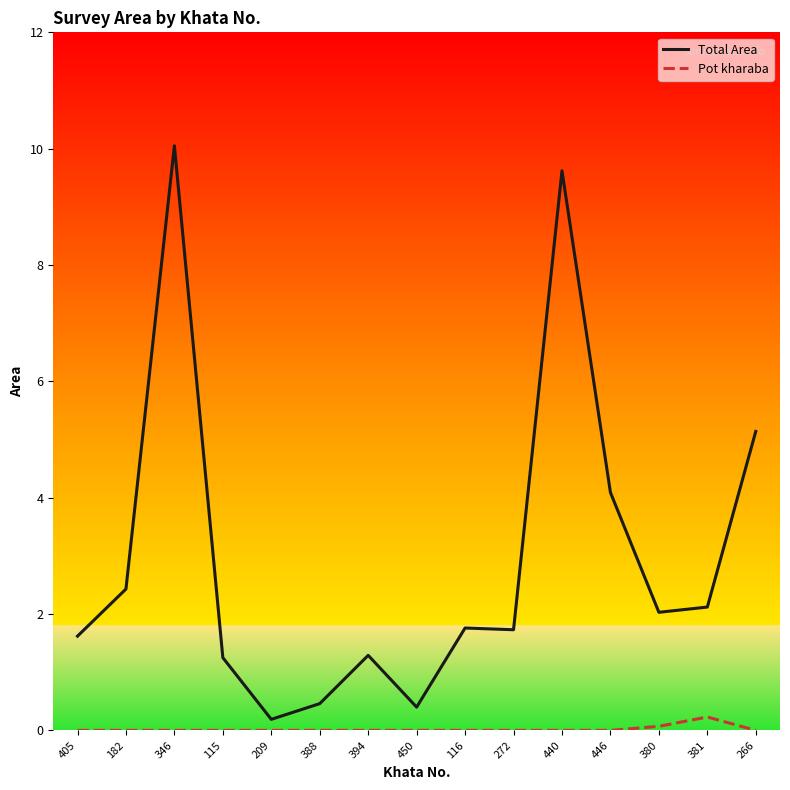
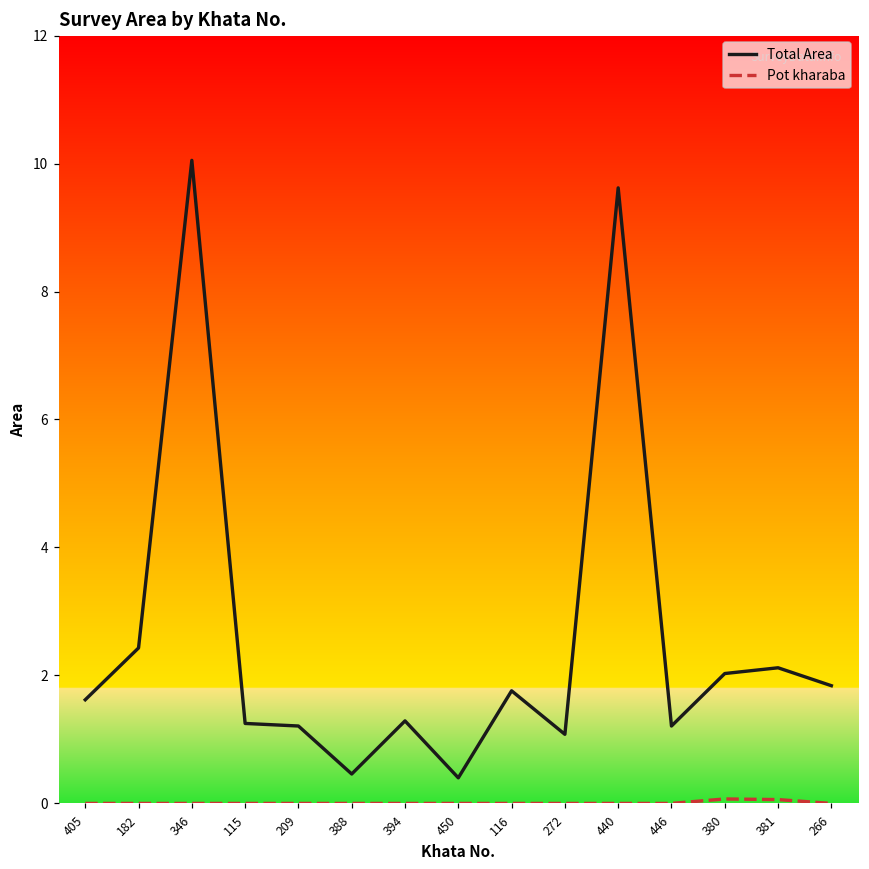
Total Area, 209: 0.2 -> 1.2
Total Area, 272: 1.7 -> 1.1
Total Area, 446: 4.1 -> 1.2
Pot kharaba, 381: 0.2 -> 0.1
Total Area, 266: 5.1 -> 1.8
